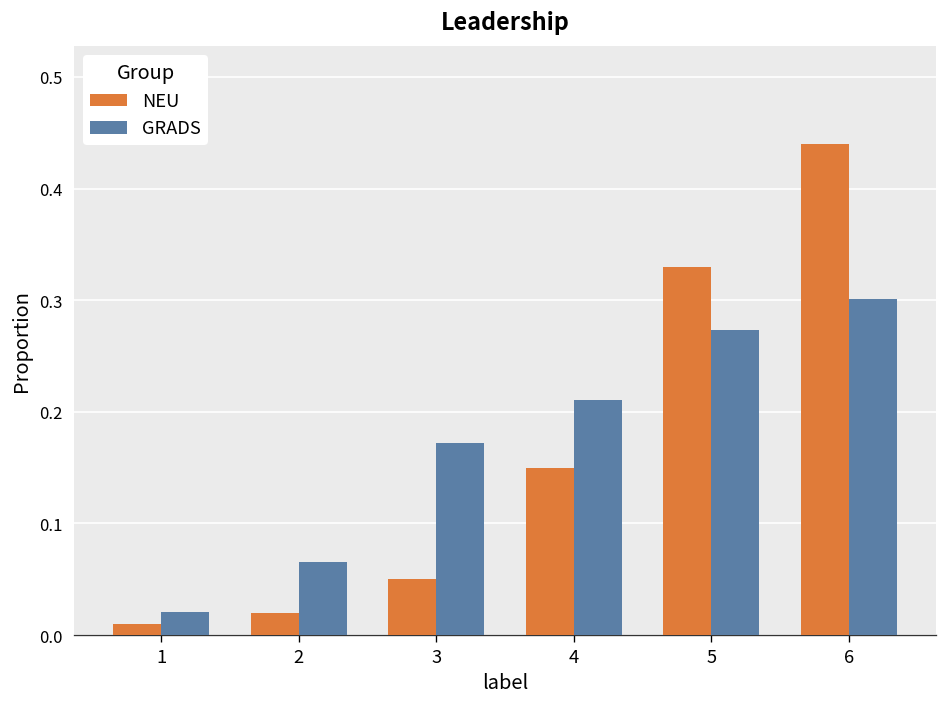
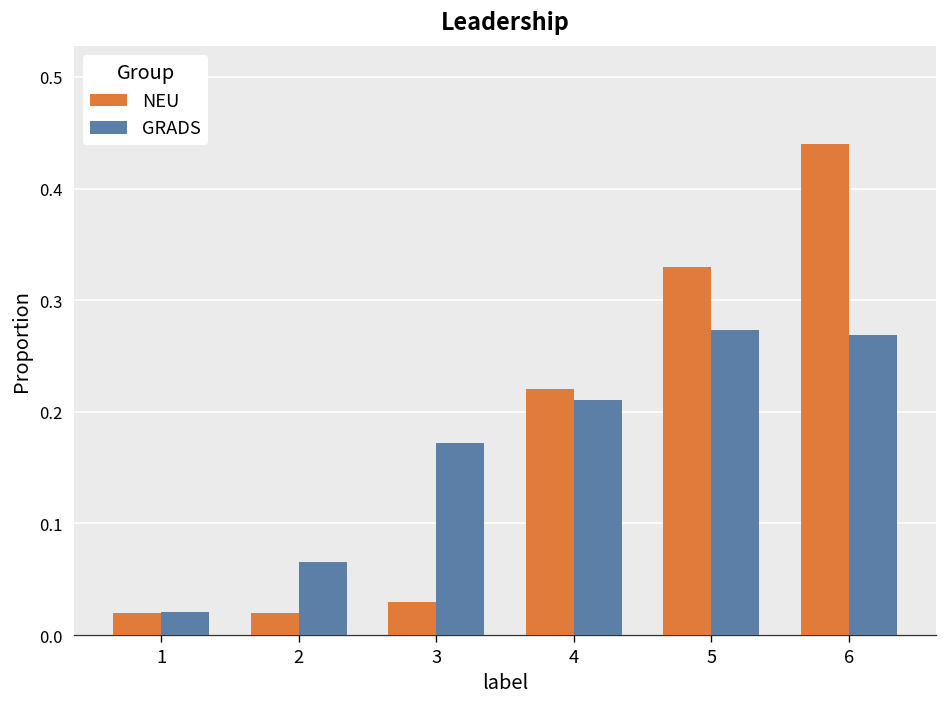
NEU, 1: 0.01 -> 0.02
NEU, 3: 0.05 -> 0.03
NEU, 4: 0.15 -> 0.22
GRADS, 6: 0.30 -> 0.27
